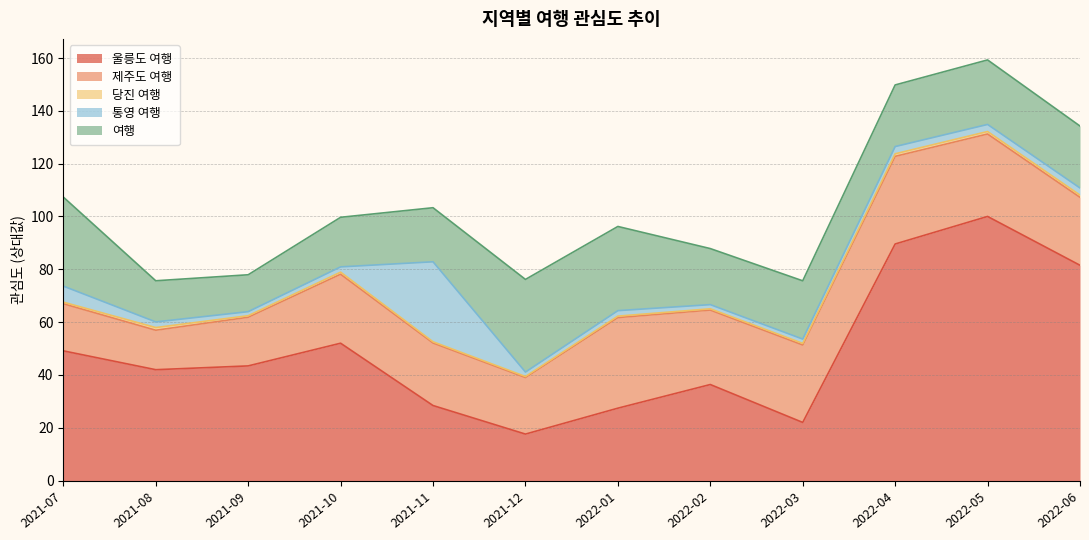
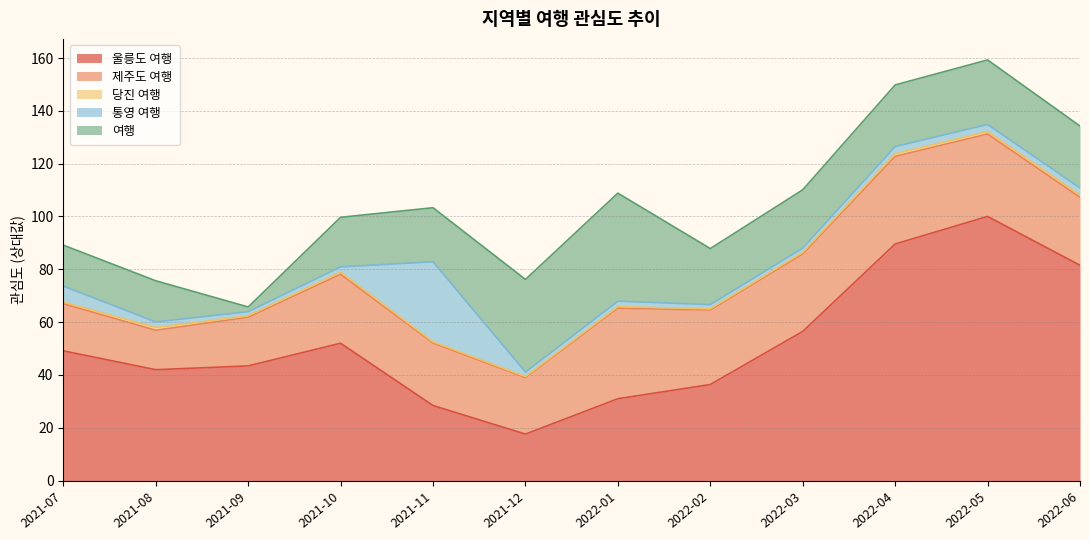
여행, 2021-07: 34 -> 16
여행, 2021-09: 14 -> 2
울릉도 여행, 2022-01: 27 -> 31
여행, 2022-01: 32 -> 41
울릉도 여행, 2022-03: 22 -> 56
